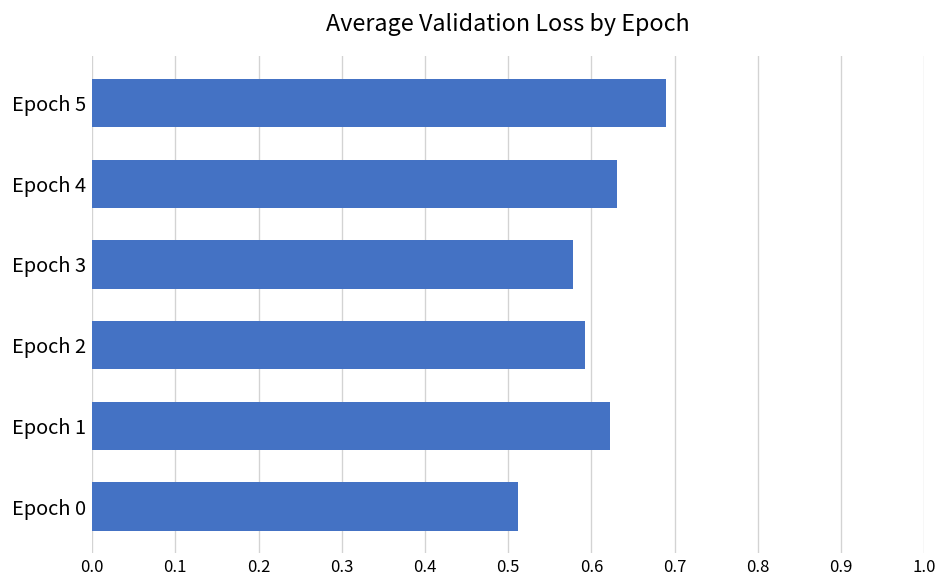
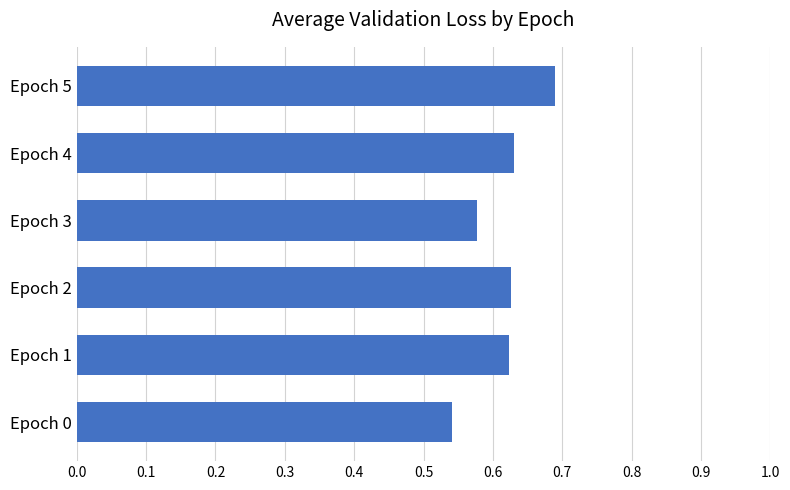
Epoch 2: 0.59 -> 0.63
Epoch 0: 0.51 -> 0.54
